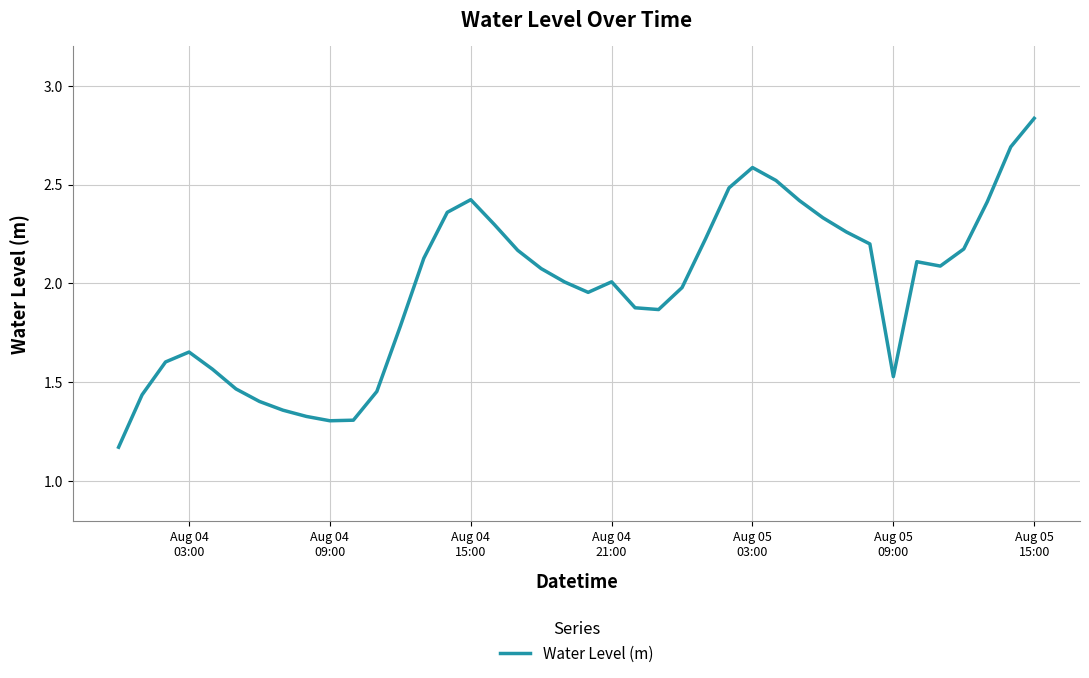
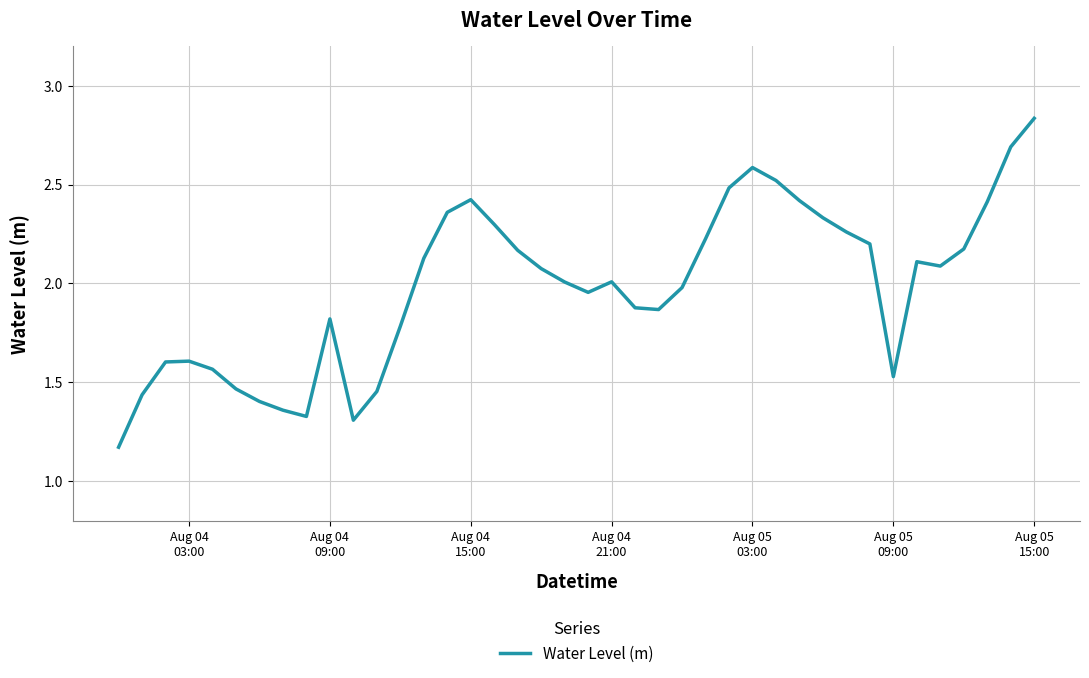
Aug 04 03:00: 1.65 -> 1.61
Aug 04 09:00: 1.31 -> 1.82
